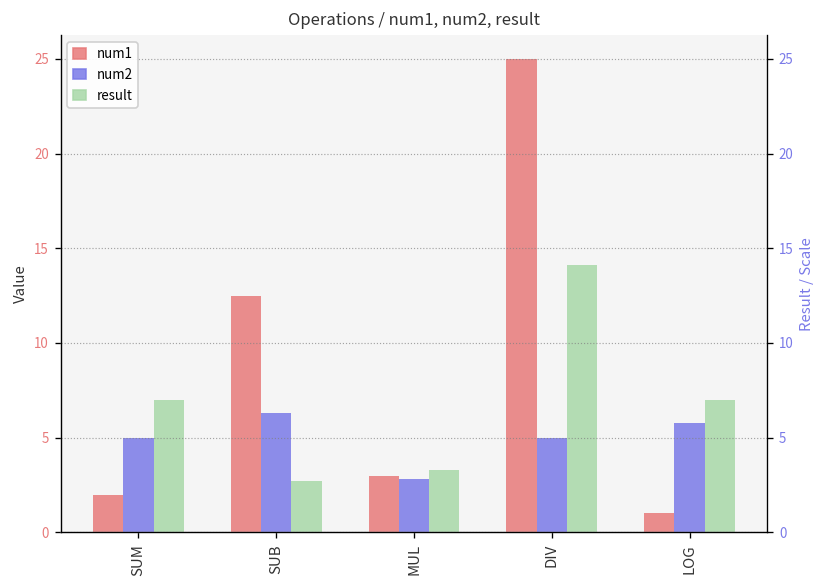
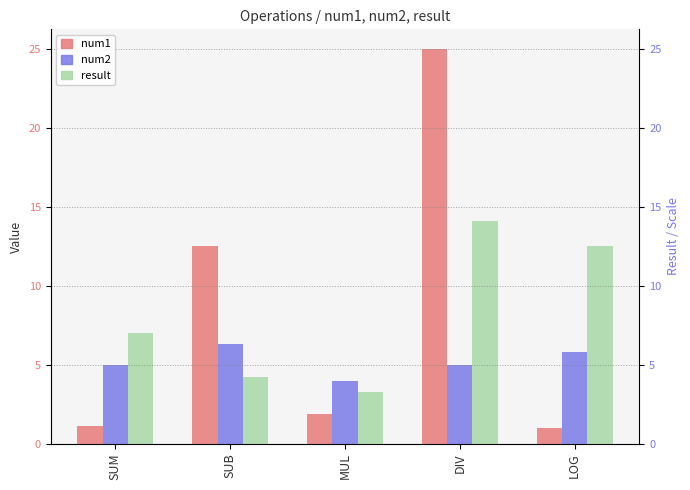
num1, SUM: 2.0 -> 1.1
result, SUB: 2.7 -> 4.2
num1, MUL: 3.0 -> 1.9
num2, MUL: 2.8 -> 4.0
result, LOG: 7.0 -> 12.5
